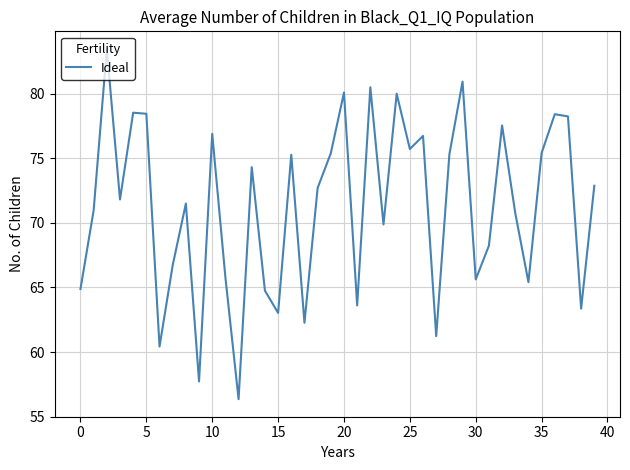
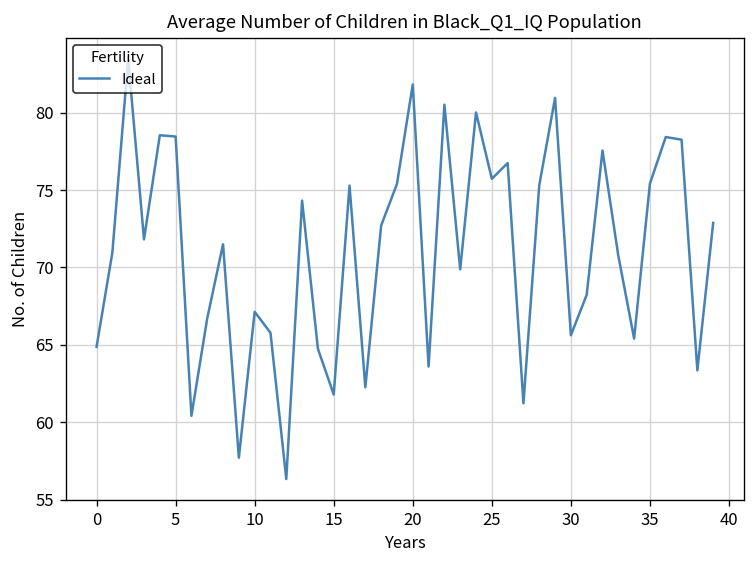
10: 76.9 -> 67.1
15: 63.0 -> 61.8
20: 80.1 -> 81.8
